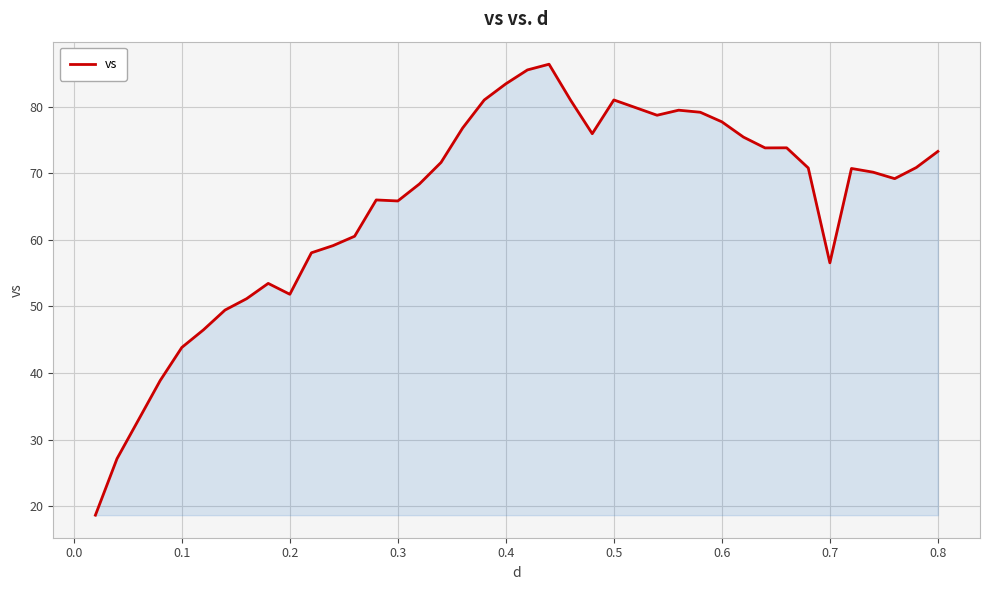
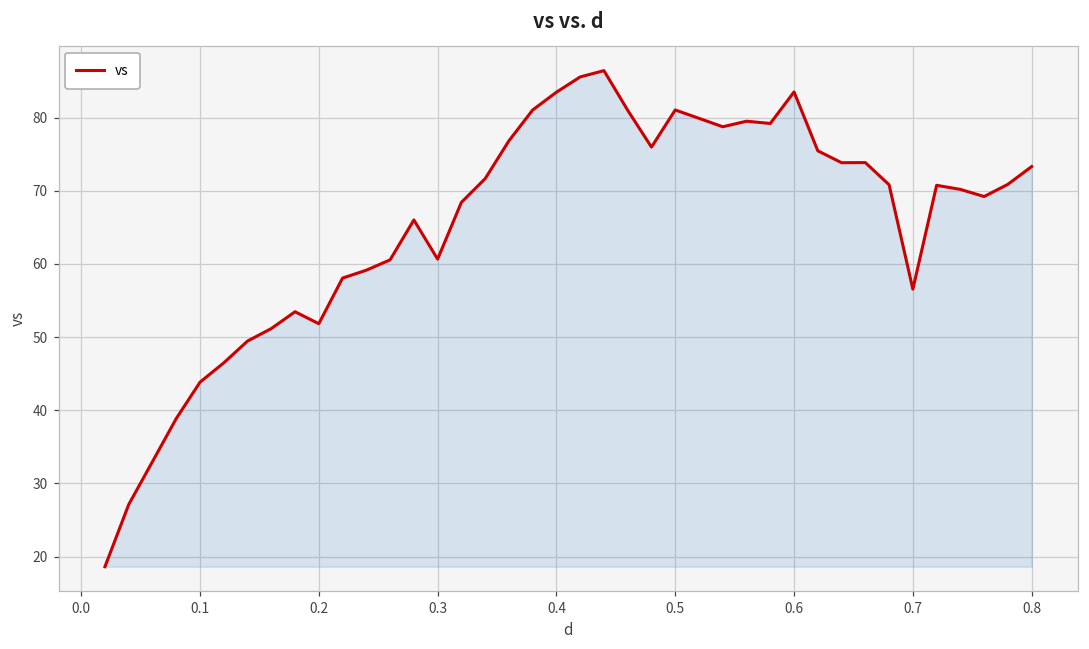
0.3: 66 -> 61
0.6: 78 -> 83
